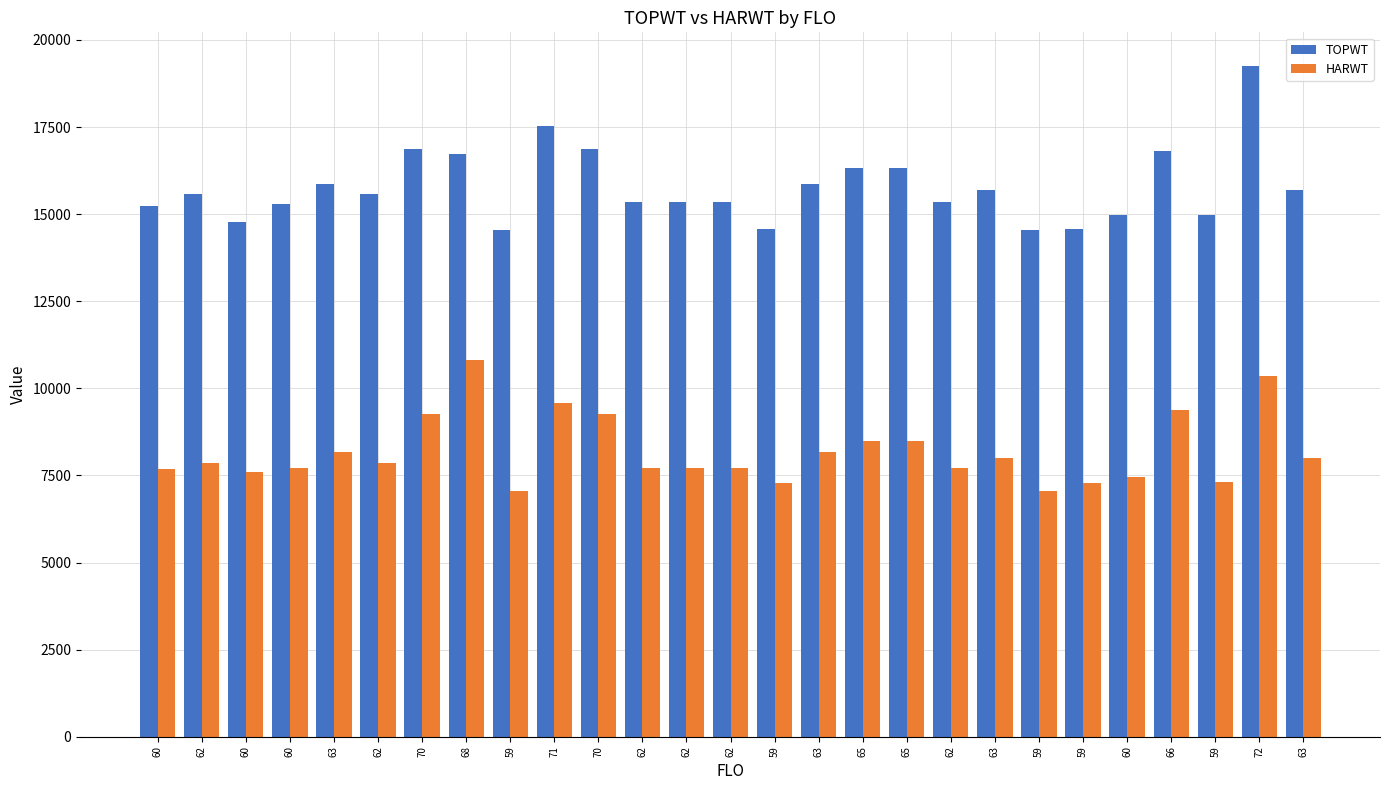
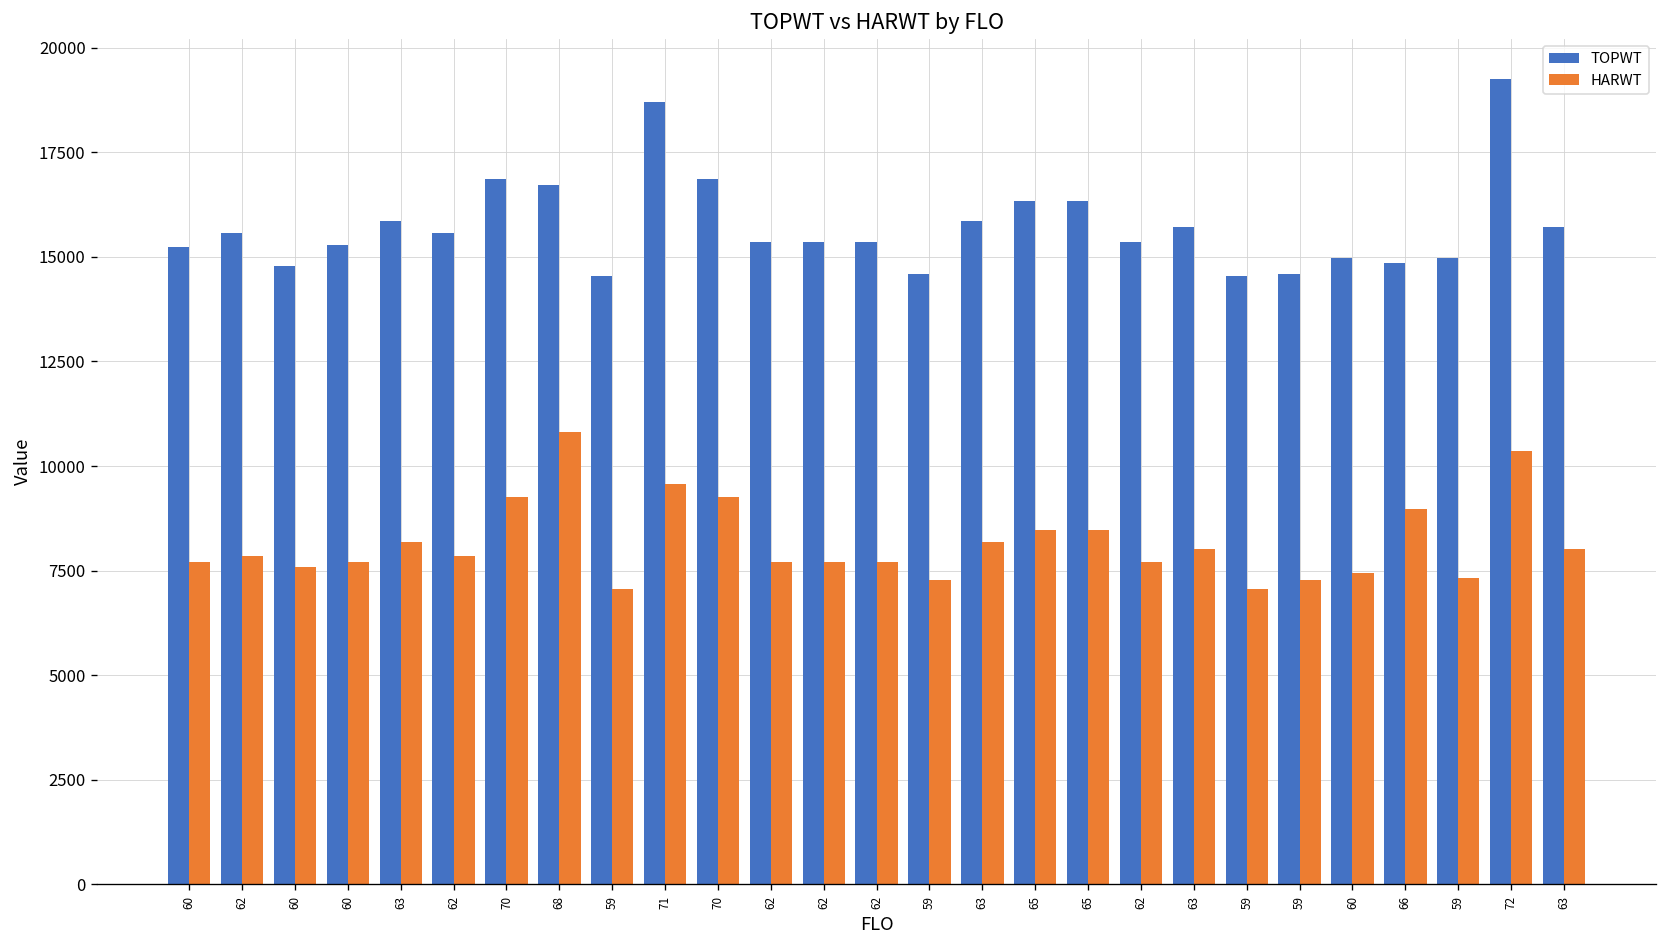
TOPWT, 71: 17500 -> 18700
TOPWT, 66: 16800 -> 14900
HARWT, 66: 9400 -> 9000
